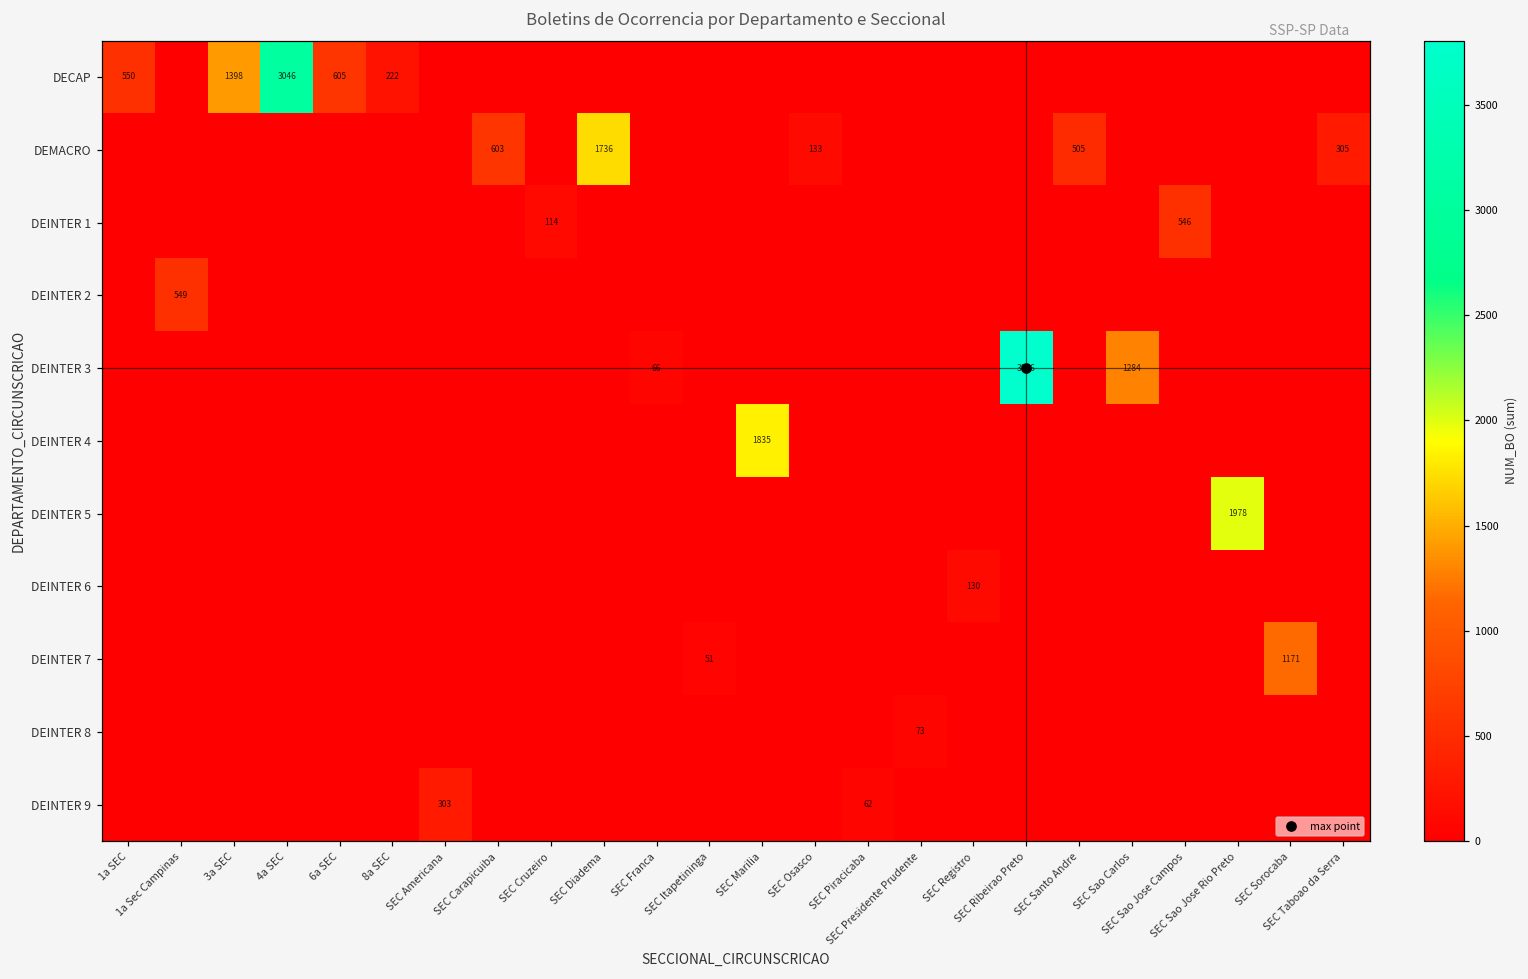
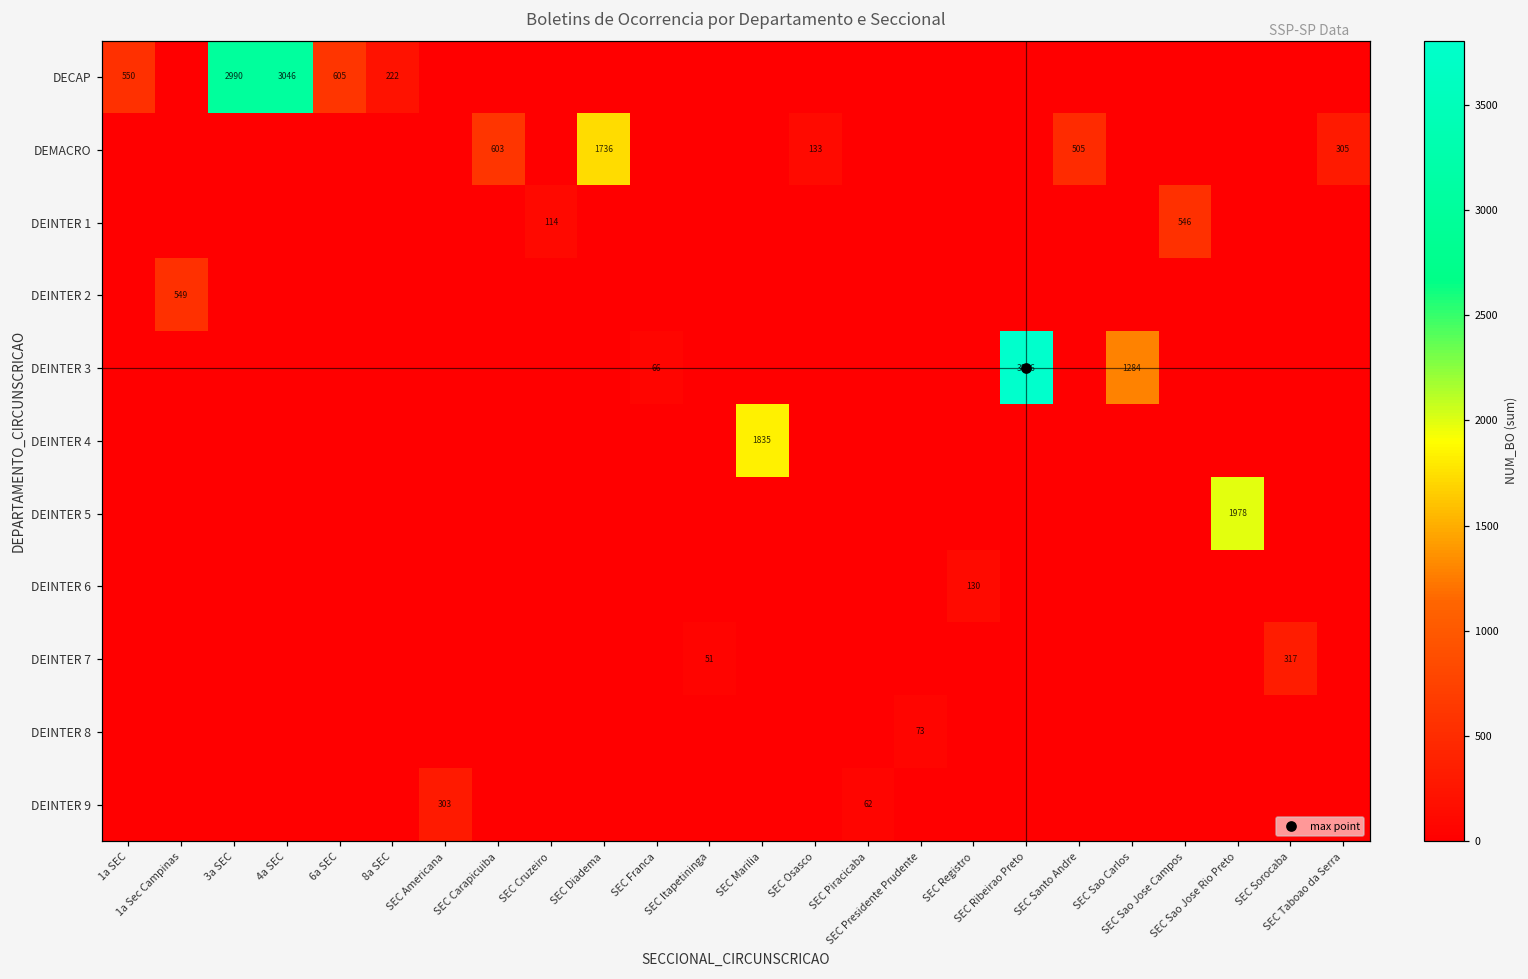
DECAP, 3a SEC: 1398 -> 2990
DEINTER 7, SEC Sorocaba: 1171 -> 317
